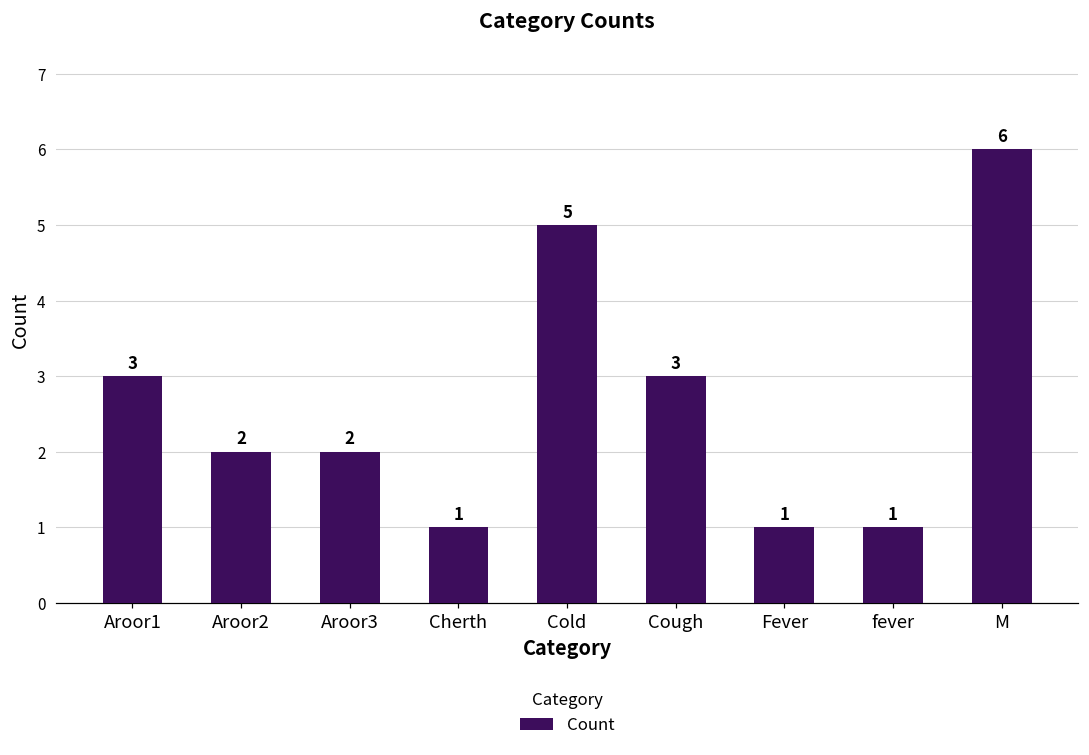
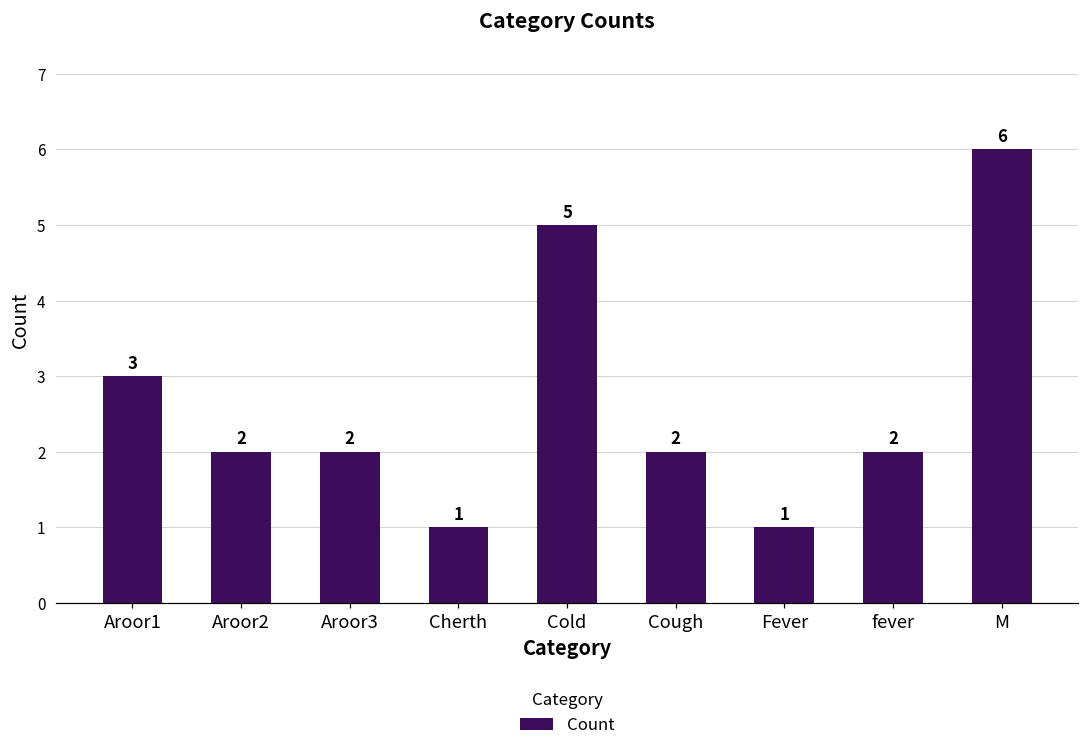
Cough: 3 -> 2
fever: 1 -> 2
